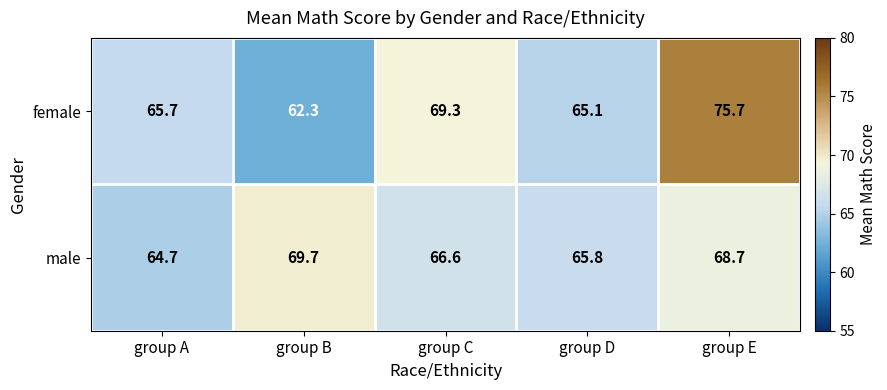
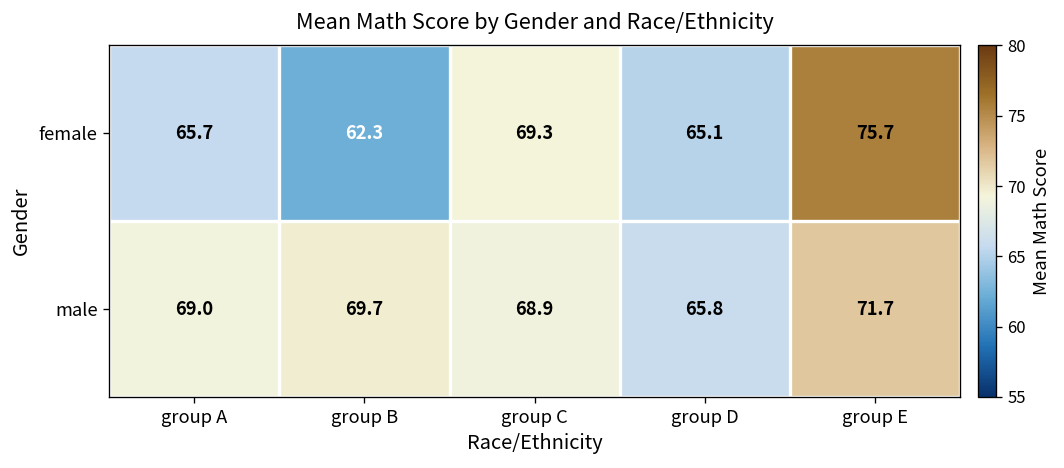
male, group A: 64.7 -> 69.0
male, group C: 66.6 -> 68.9
male, group E: 68.7 -> 71.7
